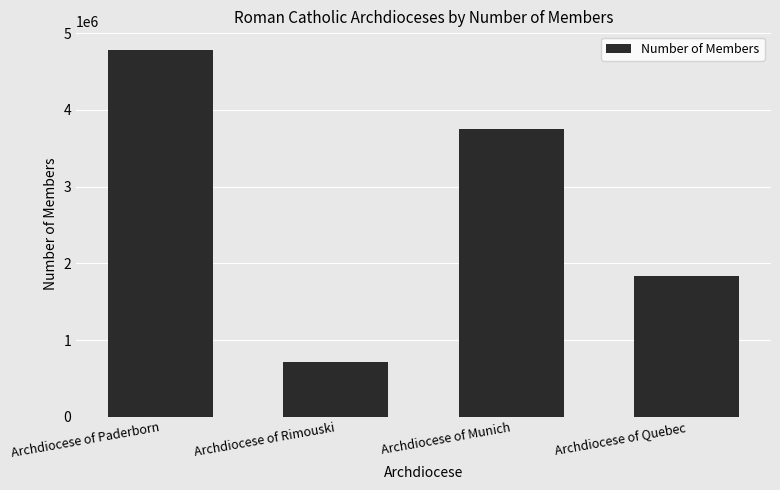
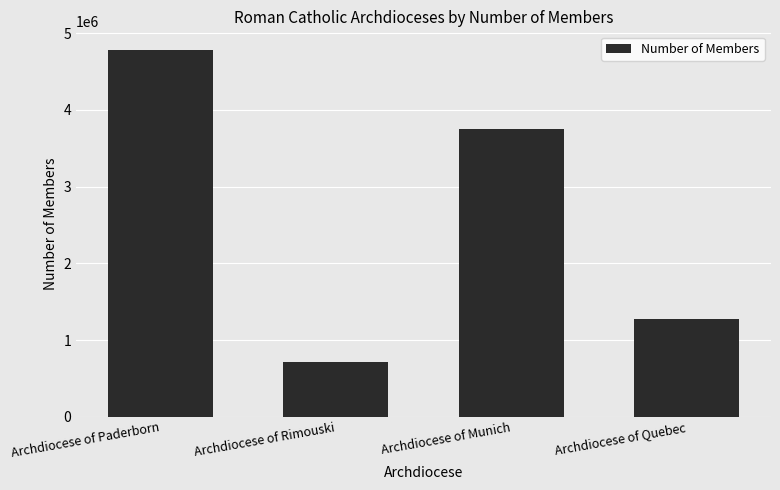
Archdiocese of Quebec: 1800000 -> 1300000
